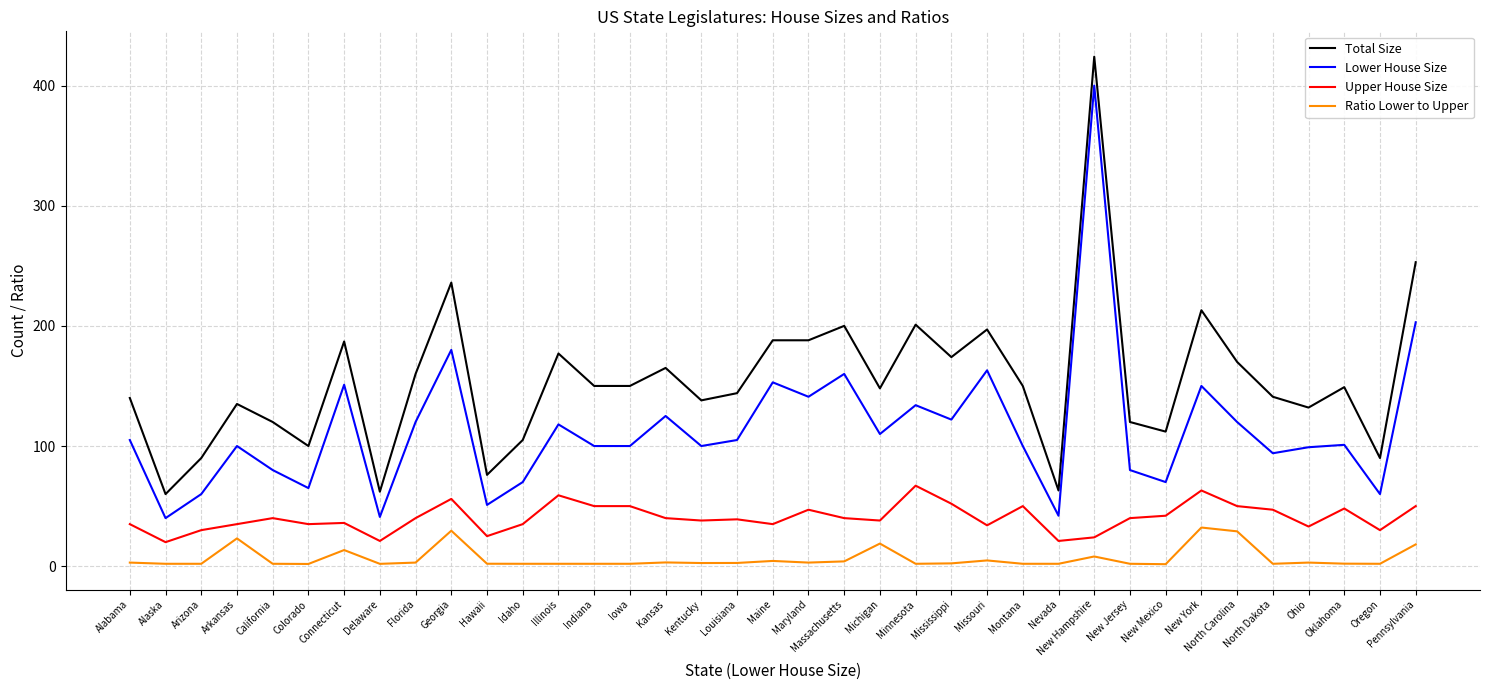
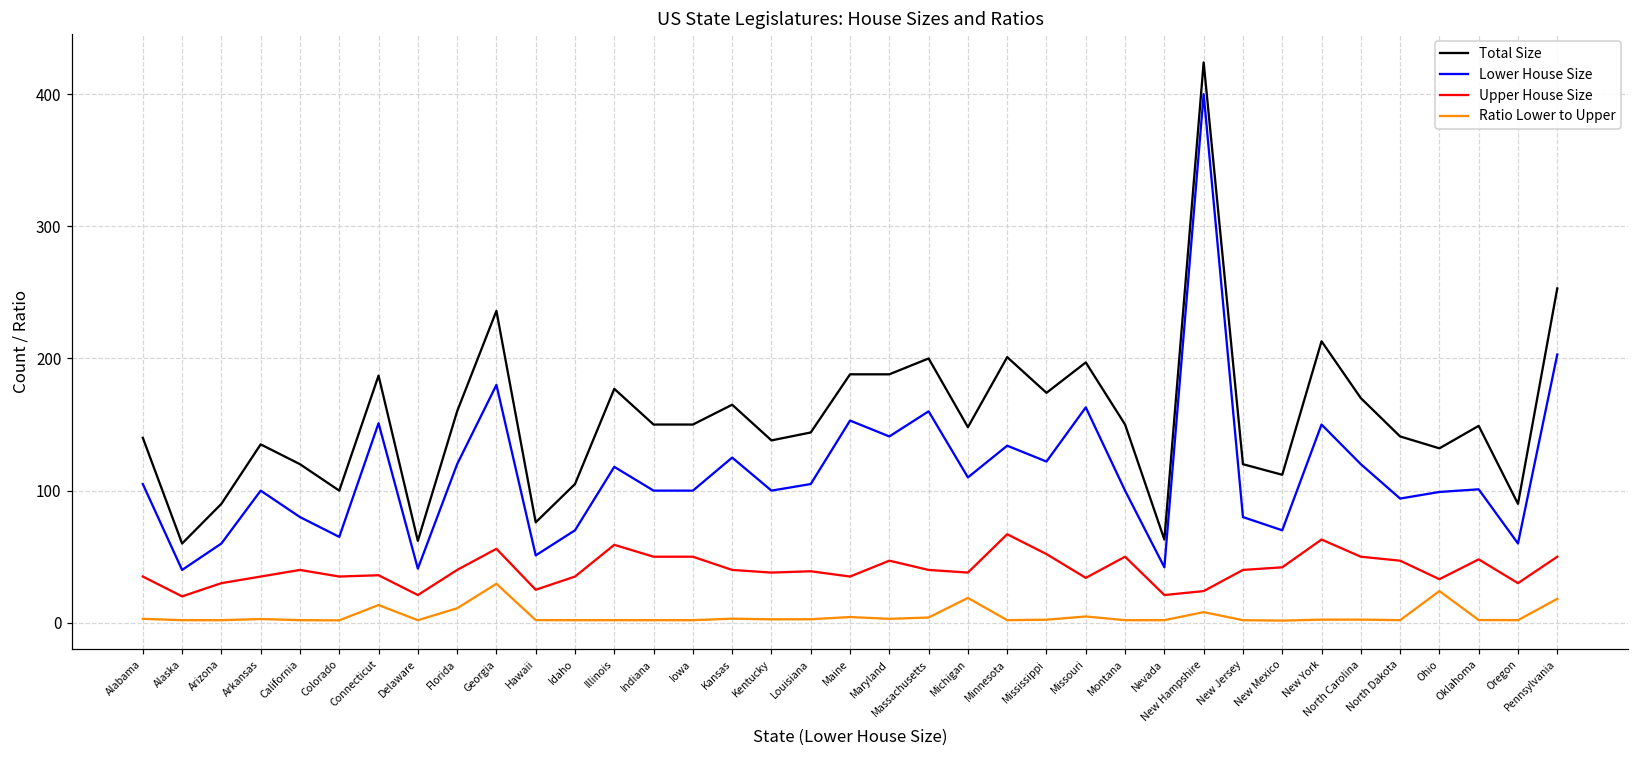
Ratio Lower to Upper, Arkansas: 23 -> 3
Ratio Lower to Upper, Florida: 3 -> 11
Ratio Lower to Upper, New York: 32 -> 2
Ratio Lower to Upper, North Carolina: 29 -> 2
Ratio Lower to Upper, Ohio: 3 -> 24
